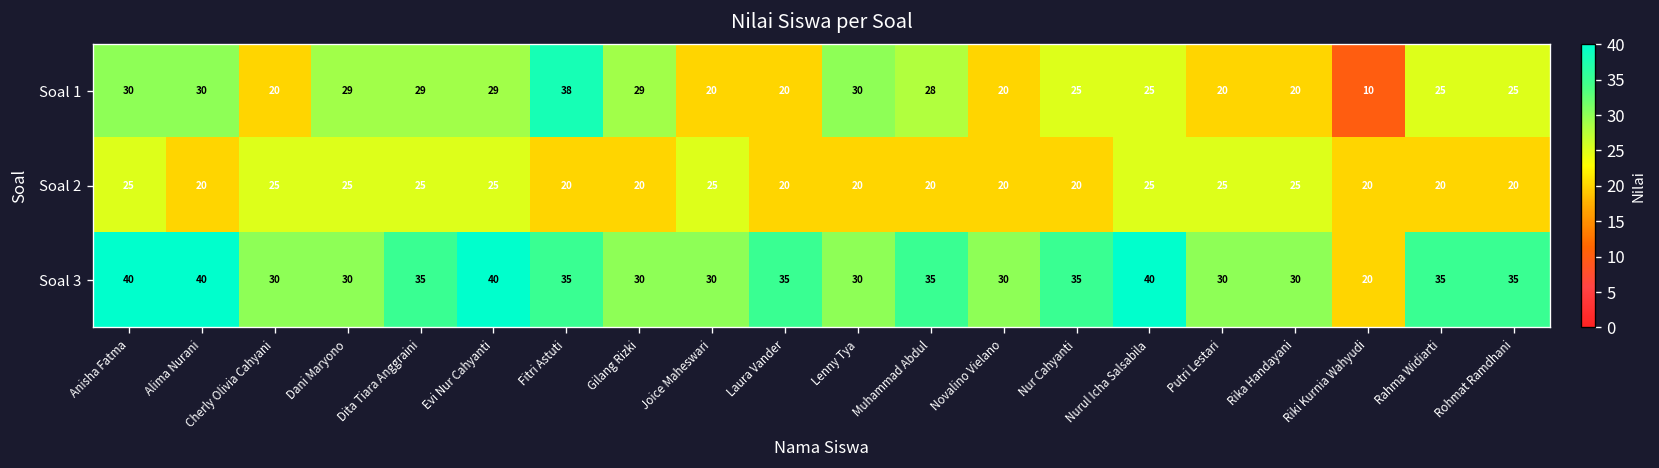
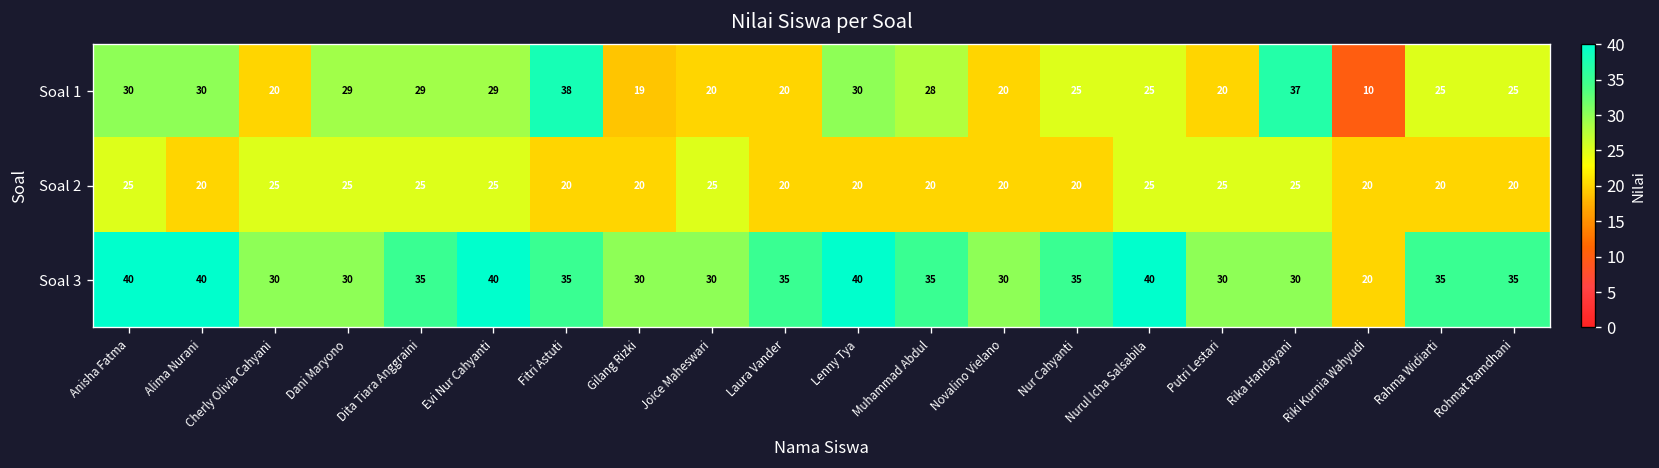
Soal 1, Gilang Rizki: 29 -> 19
Soal 1, Rika Handayani: 20 -> 37
Soal 3, Lenny Tya: 30 -> 40
